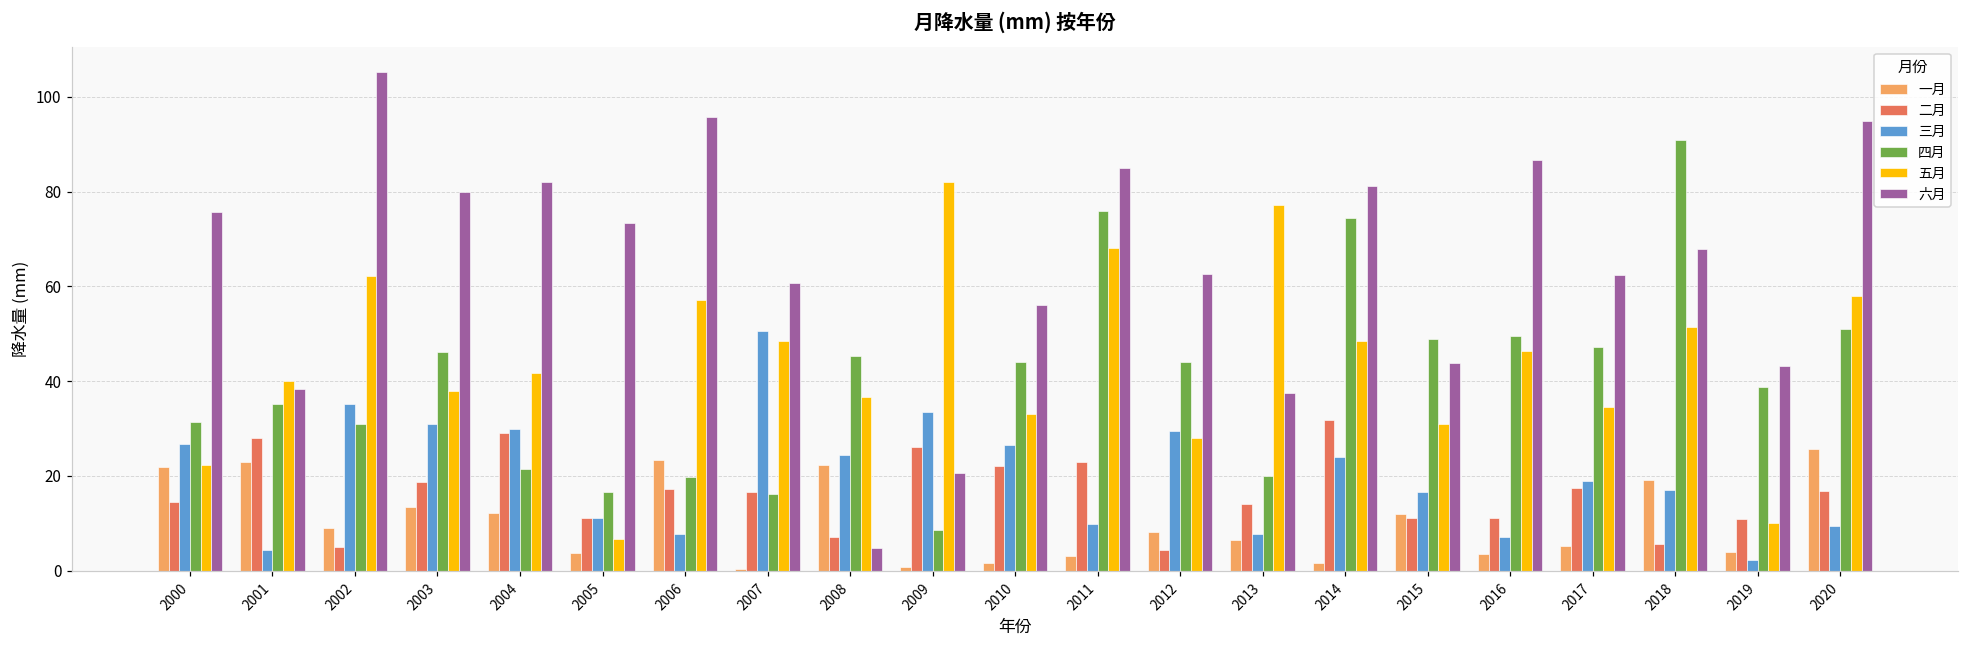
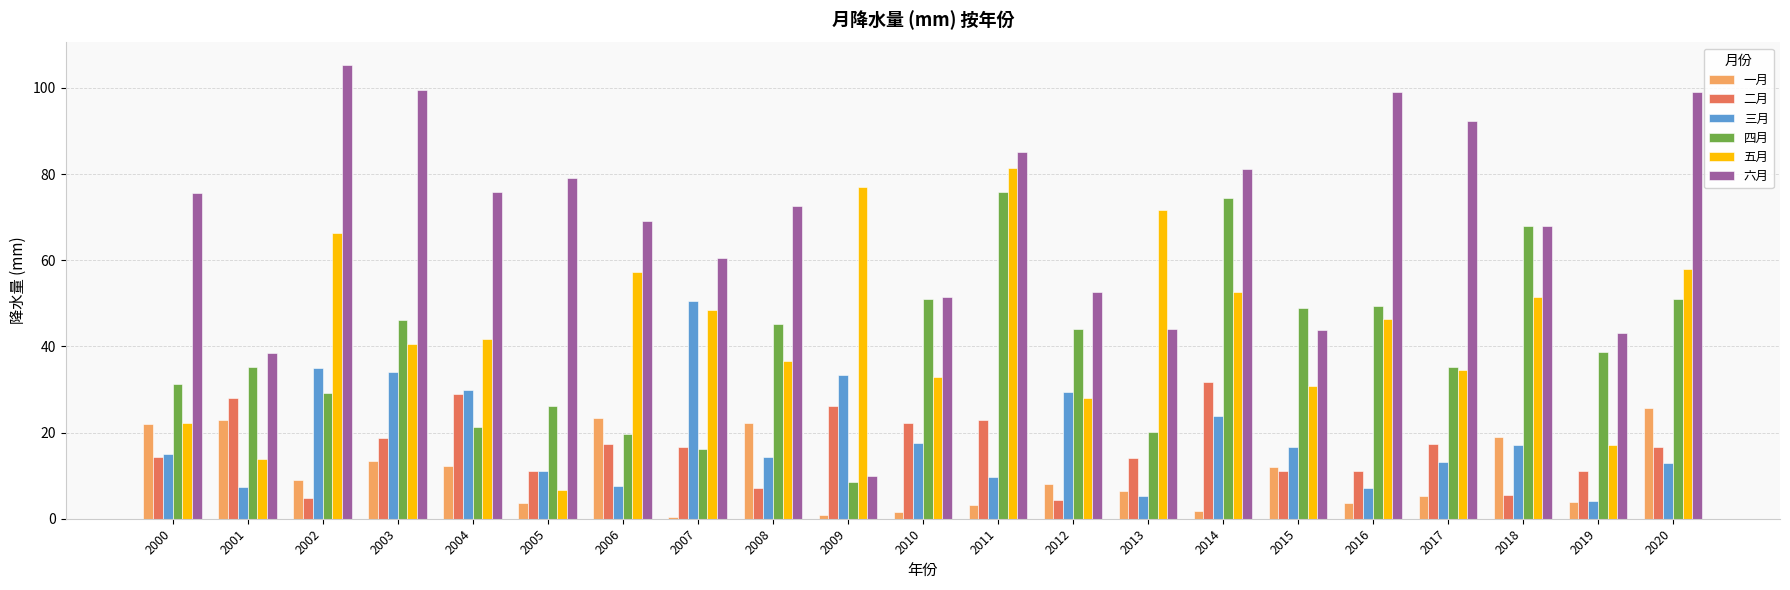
三月, 2000: 27 -> 15
三月, 2001: 4 -> 7
五月, 2001: 40 -> 14
四月, 2002: 31 -> 29
五月, 2002: 62 -> 66
三月, 2003: 31 -> 34
五月, 2003: 38 -> 41
六月, 2003: 80 -> 100
六月, 2004: 82 -> 76
四月, 2005: 17 -> 26
六月, 2005: 73 -> 79
六月, 2006: 96 -> 69
三月, 2008: 24 -> 14
六月, 2008: 5 -> 73
五月, 2009: 82 -> 77
六月, 2009: 21 -> 10
三月, 2010: 27 -> 18
四月, 2010: 44 -> 51
六月, 2010: 56 -> 51
五月, 2011: 68 -> 81
六月, 2012: 63 -> 53
三月, 2013: 8 -> 5
五月, 2013: 77 -> 72
六月, 2013: 37 -> 44
五月, 2014: 48 -> 53
六月, 2016: 87 -> 99
三月, 2017: 19 -> 13
四月, 2017: 47 -> 35
六月, 2017: 62 -> 92
四月, 2018: 91 -> 68
三月, 2019: 2 -> 4
五月, 2019: 10 -> 17
三月, 2020: 9 -> 13
六月, 2020: 95 -> 99
